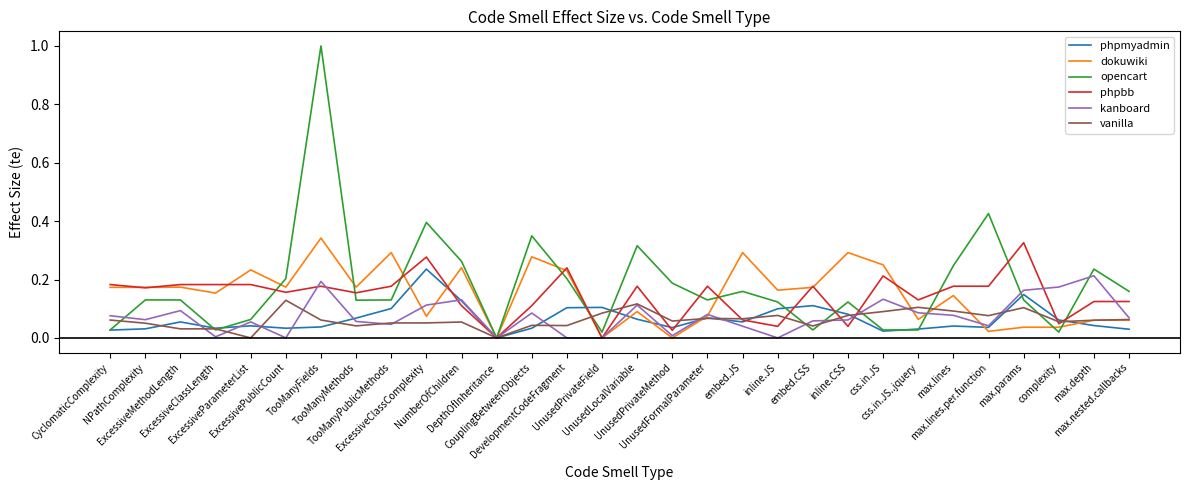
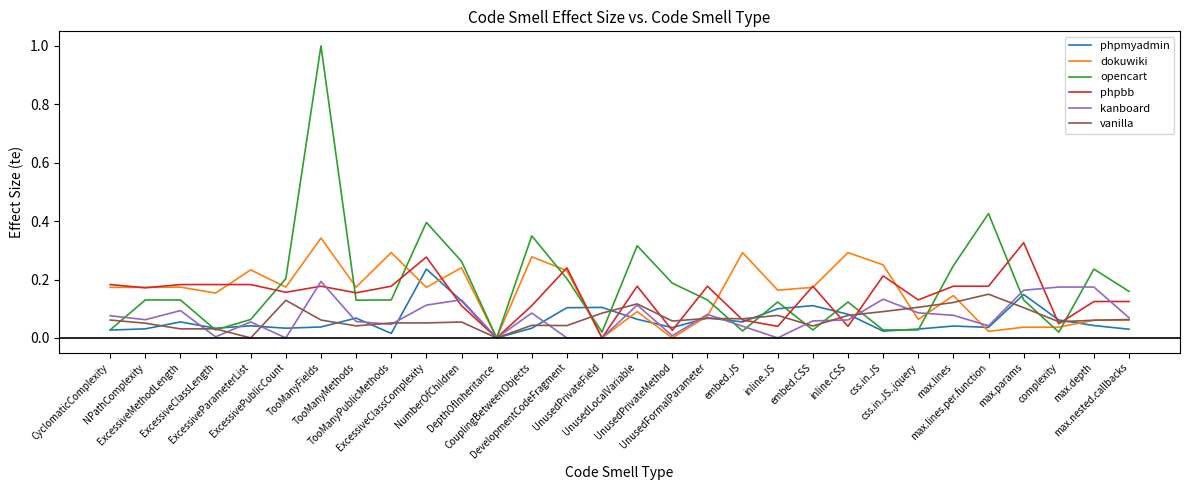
phpmyadmin, TooManyPublicMethods: 0.10 -> 0.02
dokuwiki, ExcessiveClassComplexity: 0.07 -> 0.17
opencart, embed.JS: 0.16 -> 0.02
vanilla, max.lines: 0.09 -> 0.12
vanilla, max.lines.per.function: 0.08 -> 0.15
kanboard, max.depth: 0.21 -> 0.17
